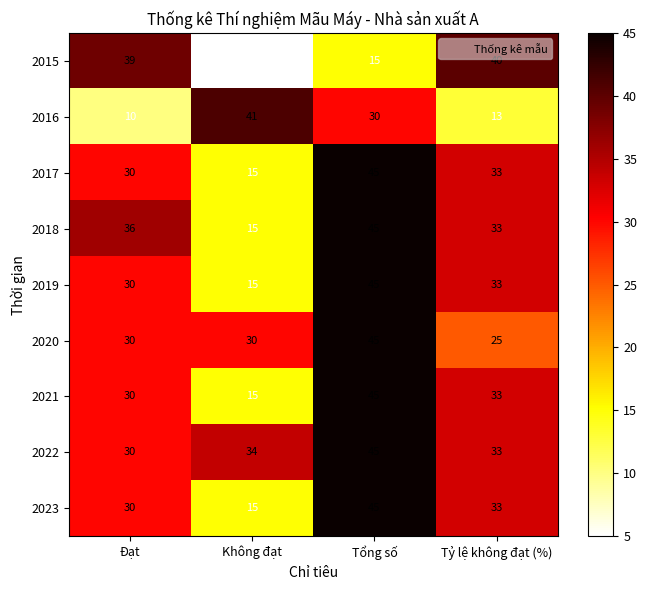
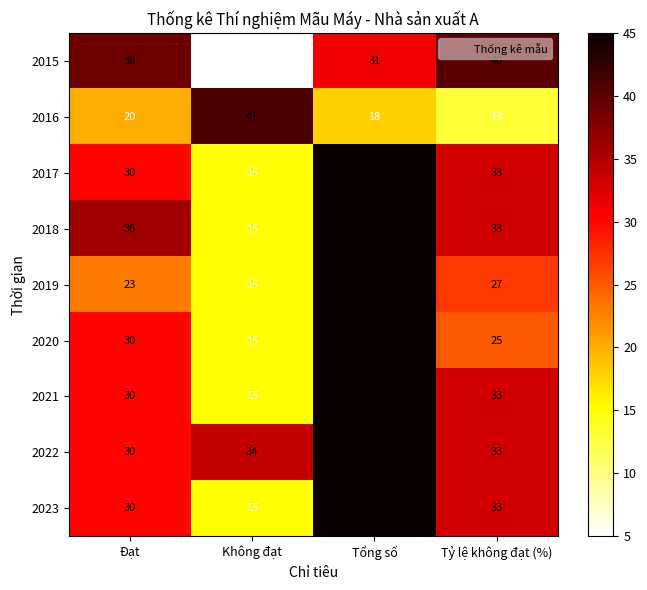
2015, Tổng số: 15 -> 31
2016, Đạt: 10 -> 20
2016, Tổng số: 30 -> 18
2019, Đạt: 30 -> 23
2019, Tỷ lệ không đạt (%): 33 -> 27
2020, Không đạt: 30 -> 15
